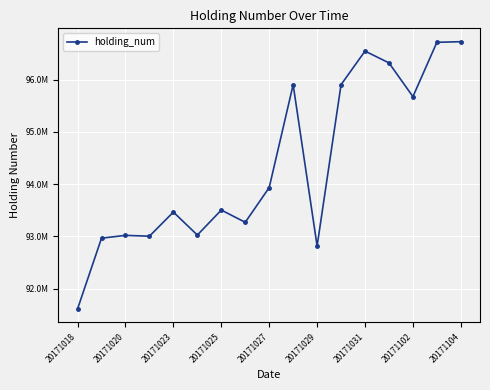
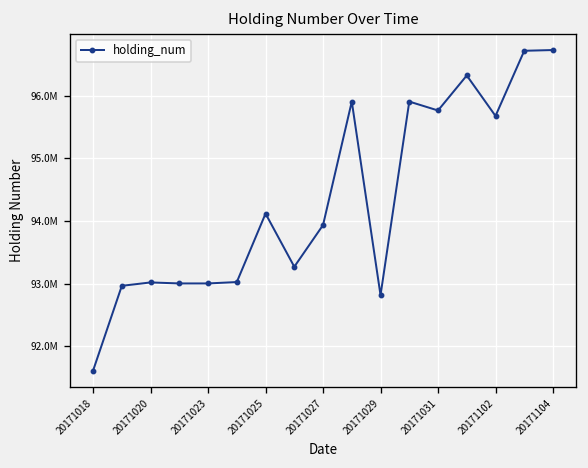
20171023: 93500000 -> 93000000
20171025: 93500000 -> 94100000
20171031: 96500000 -> 95800000
